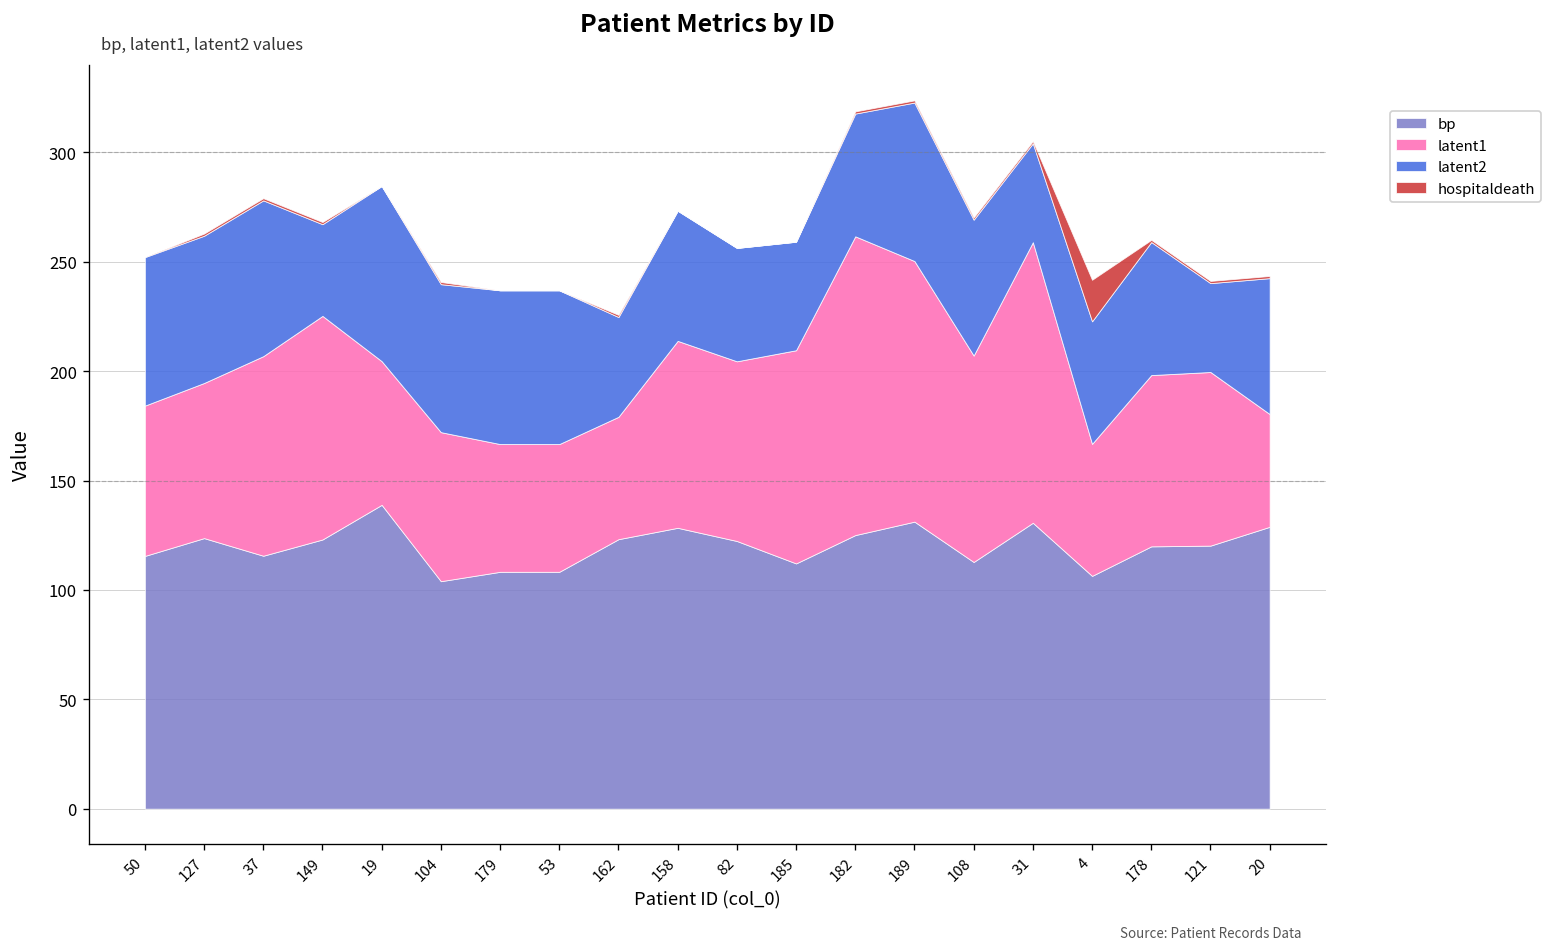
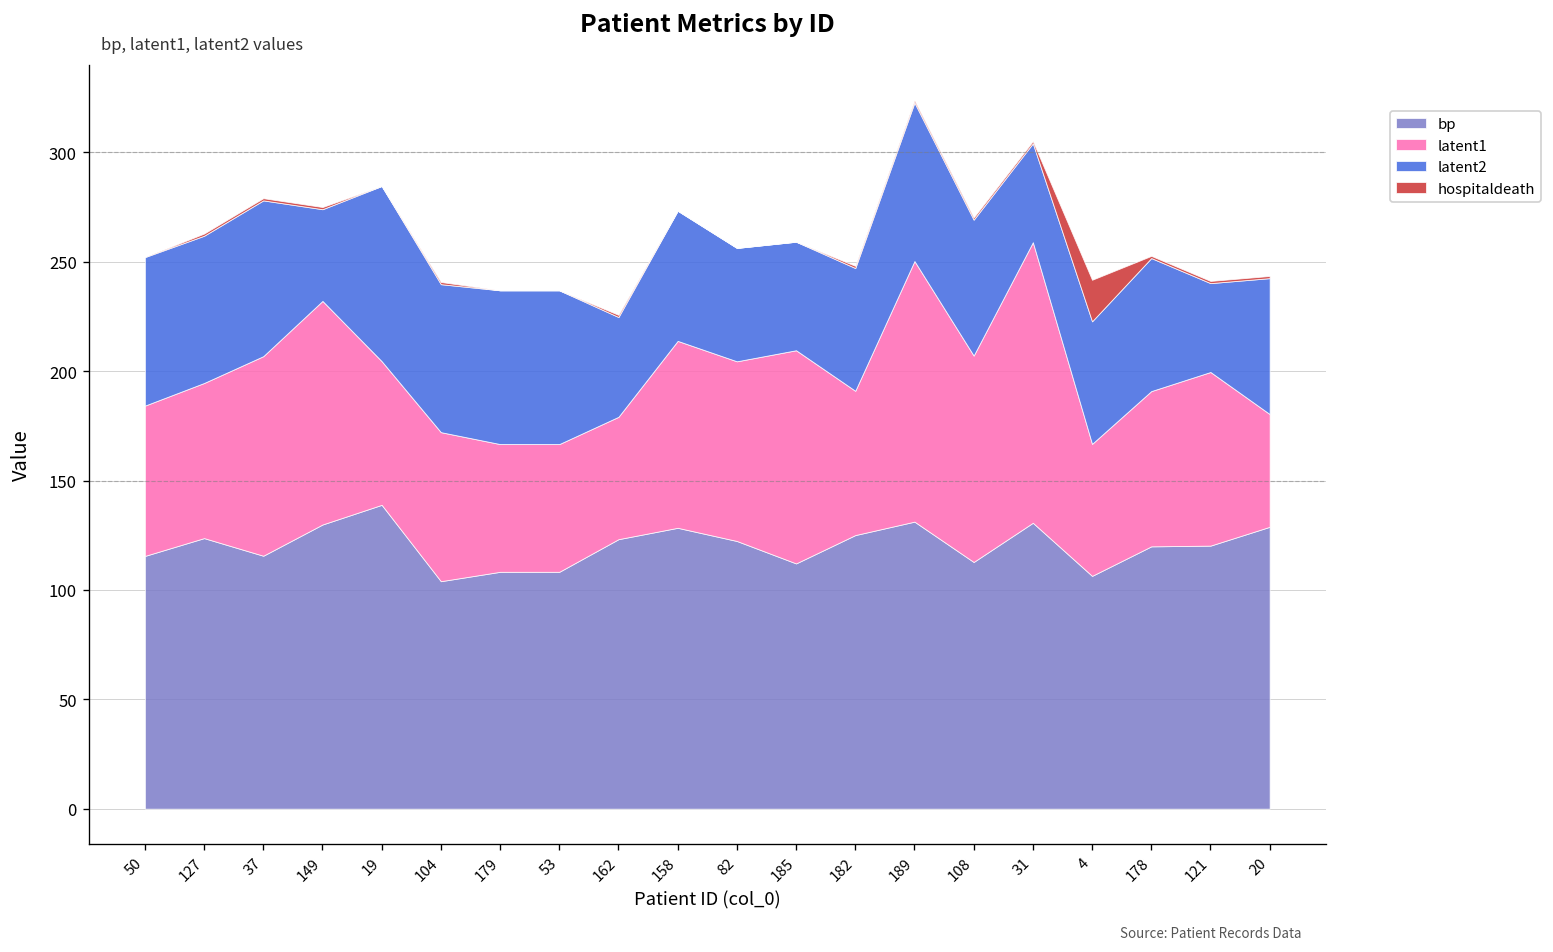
bp, 149: 123 -> 130
latent1, 182: 137 -> 66
latent1, 178: 78 -> 71
